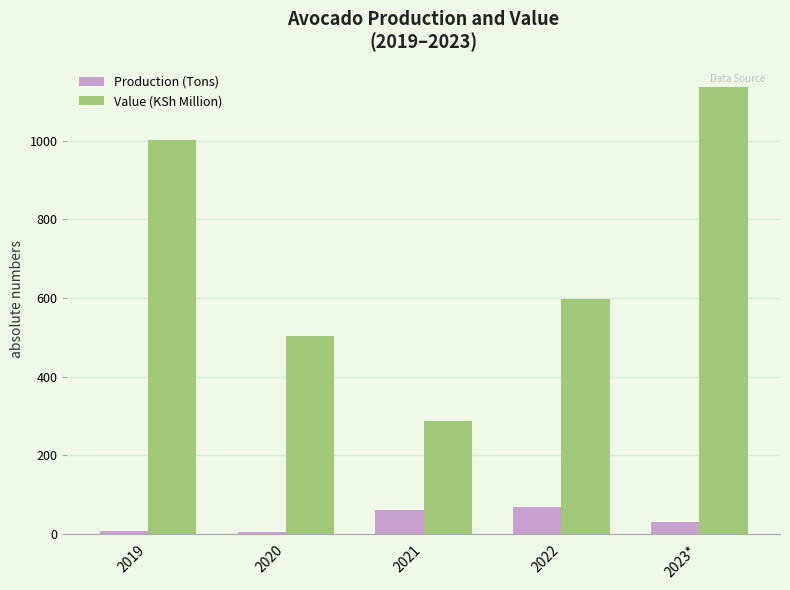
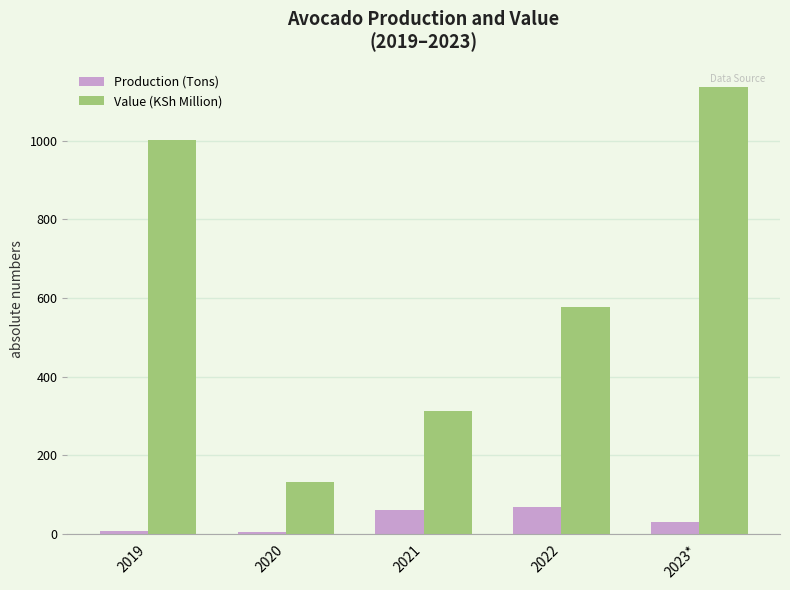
Value (KSh Million), 2020: 500 -> 130
Value (KSh Million), 2021: 290 -> 310
Value (KSh Million), 2022: 600 -> 580
